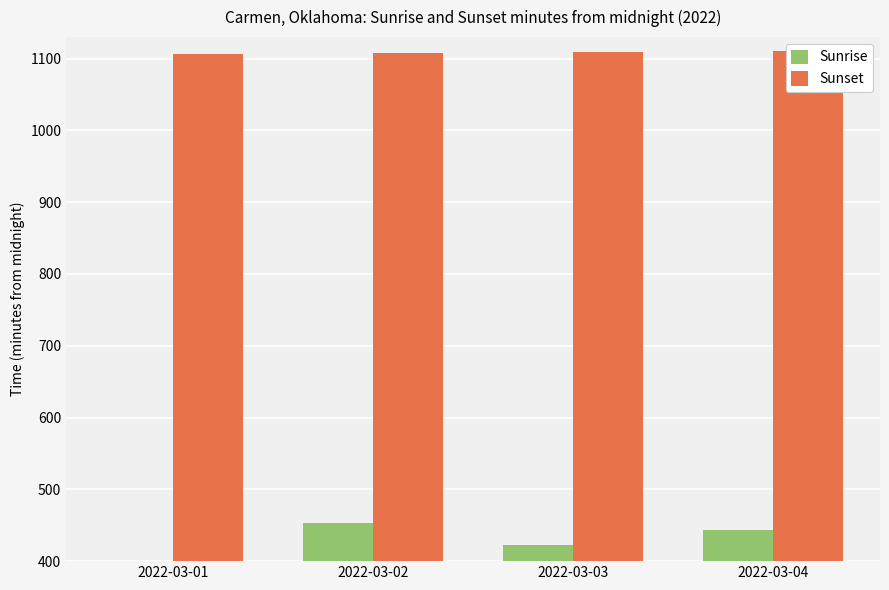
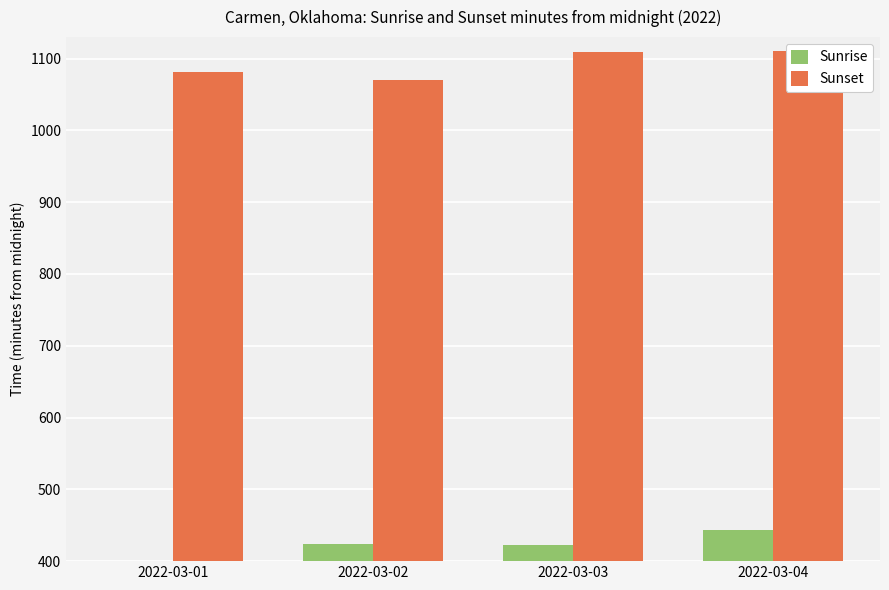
Sunset, 2022-03-01: 1110 -> 1080
Sunrise, 2022-03-02: 450 -> 420
Sunset, 2022-03-02: 1110 -> 1070
